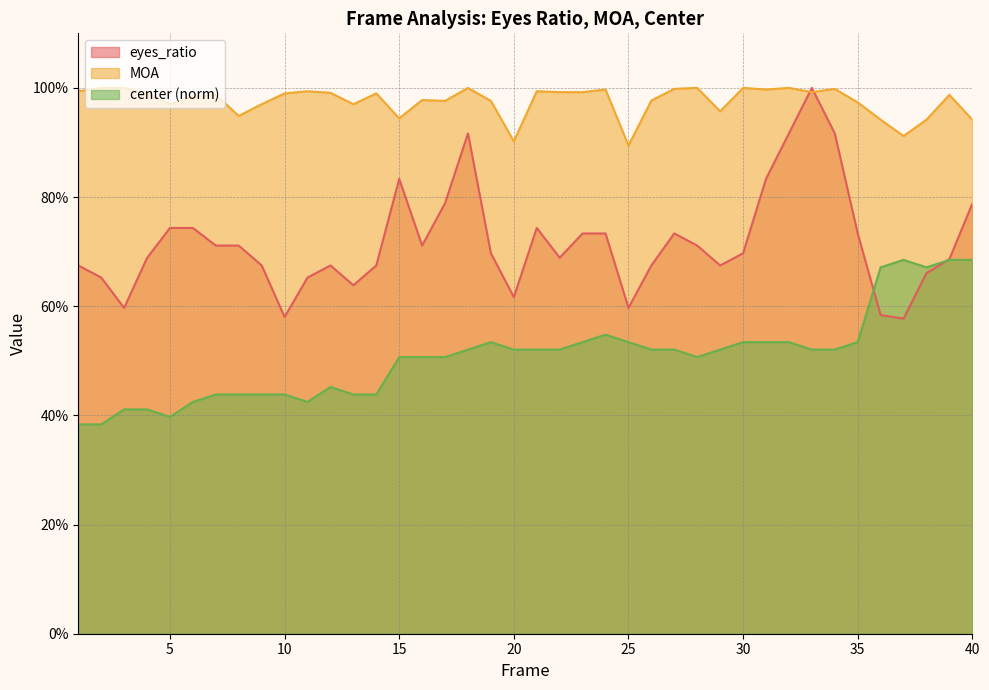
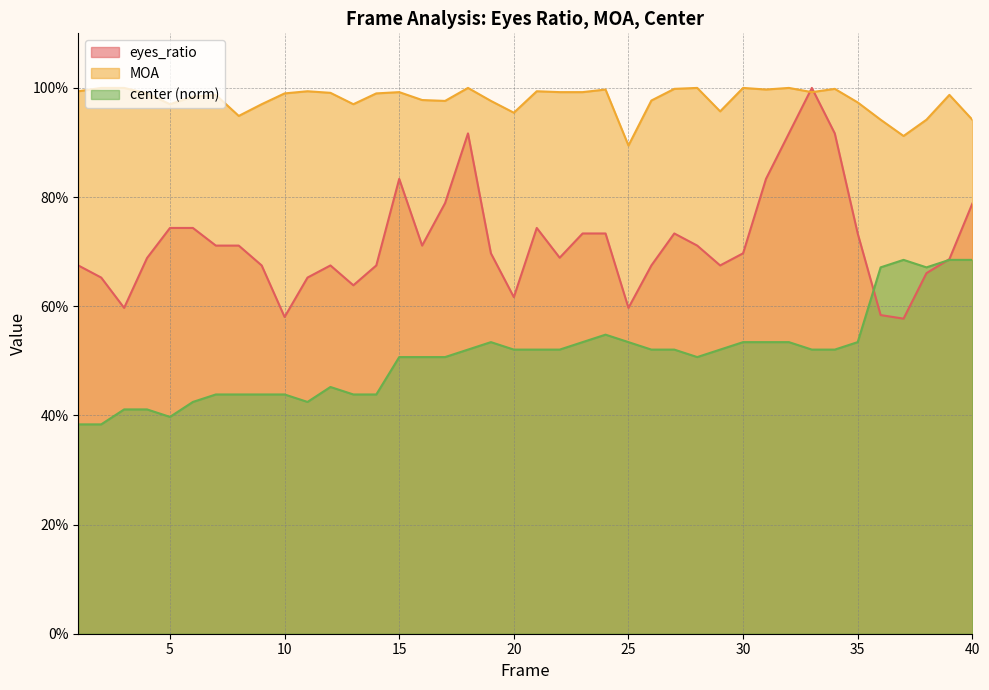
MOA, 15: 94% -> 99%
MOA, 20: 90% -> 95%
